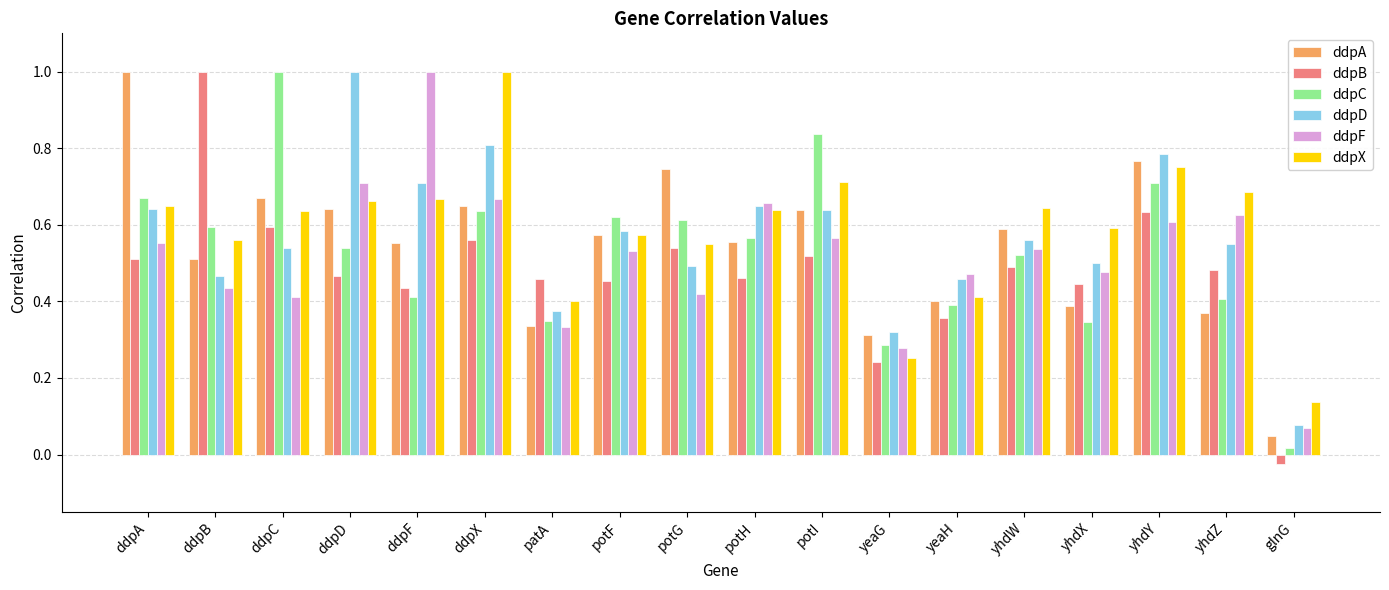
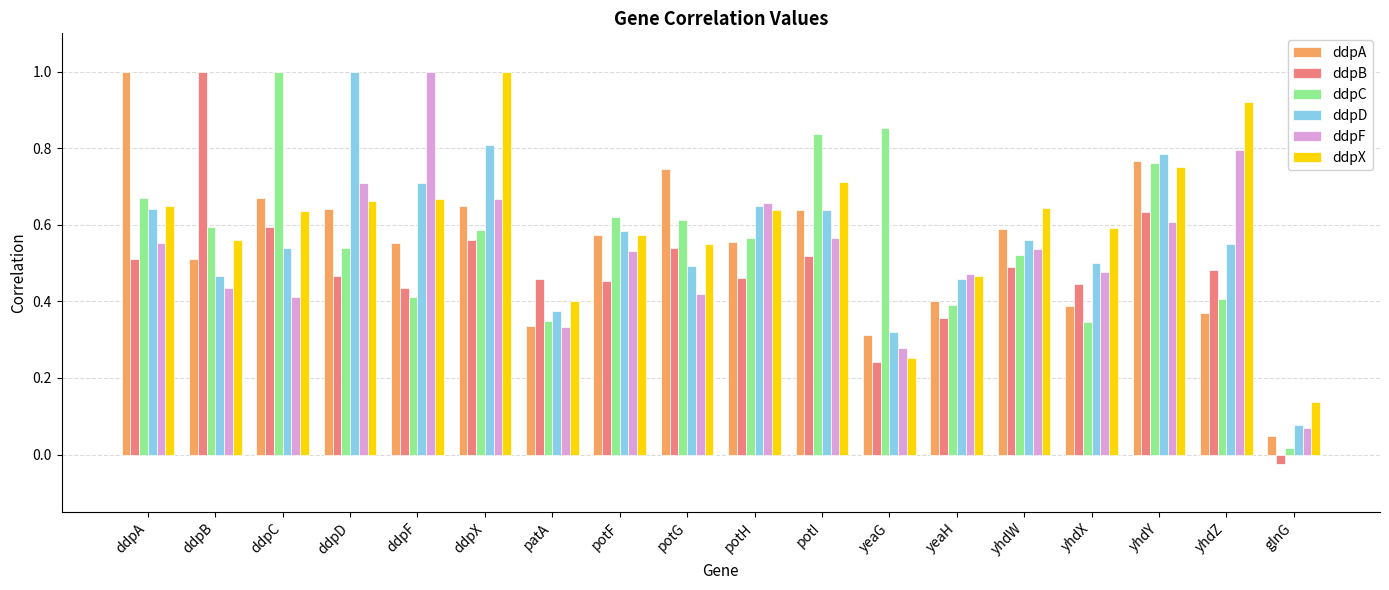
ddpC, ddpX: 0.64 -> 0.59
ddpC, yeaG: 0.29 -> 0.85
ddpX, yeaH: 0.41 -> 0.47
ddpC, yhdY: 0.71 -> 0.76
ddpF, yhdZ: 0.63 -> 0.79
ddpX, yhdZ: 0.69 -> 0.92
